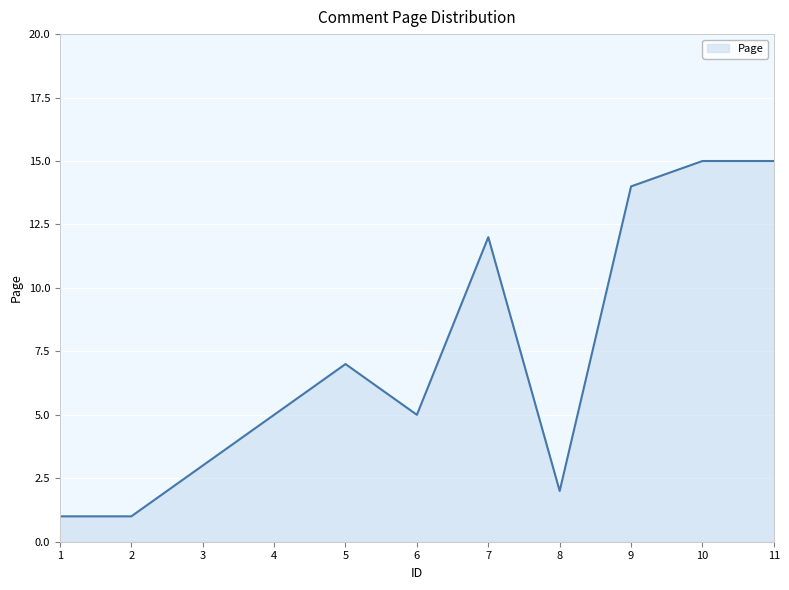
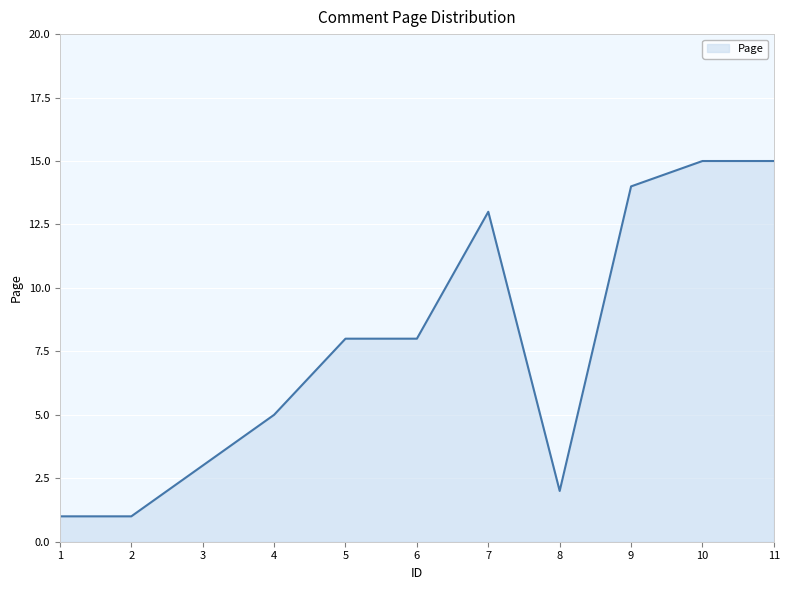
5: 7 -> 8
6: 5 -> 8
7: 12 -> 13
